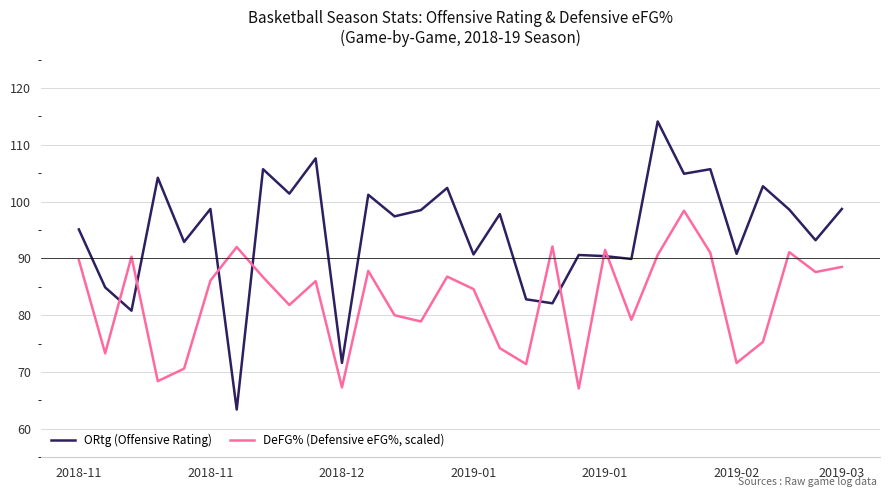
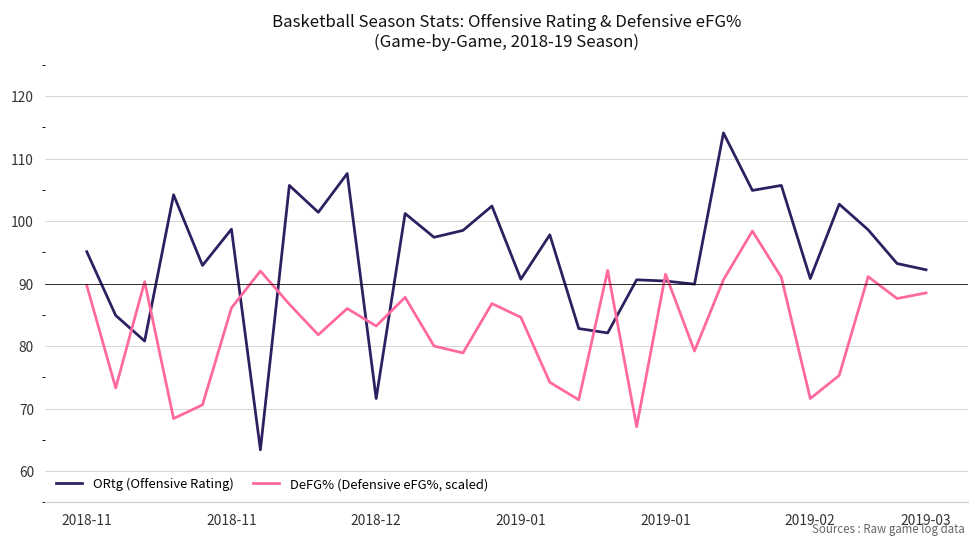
DeFG% (Defensive eFG%, scaled), 2018-12: 67 -> 83
ORtg (Offensive Rating), 2019-03: 99 -> 92
